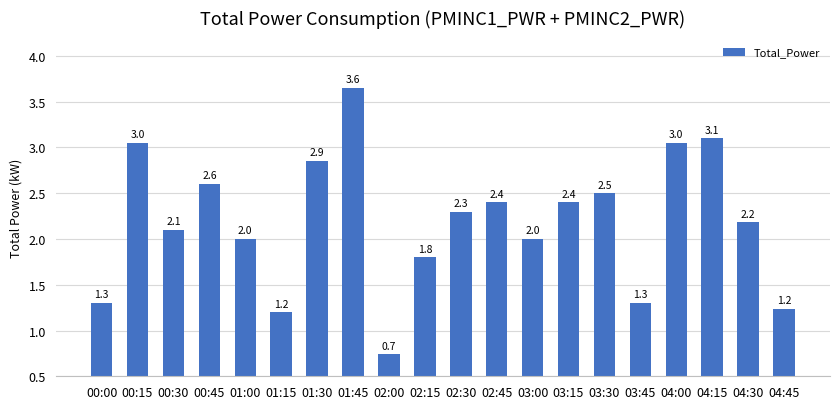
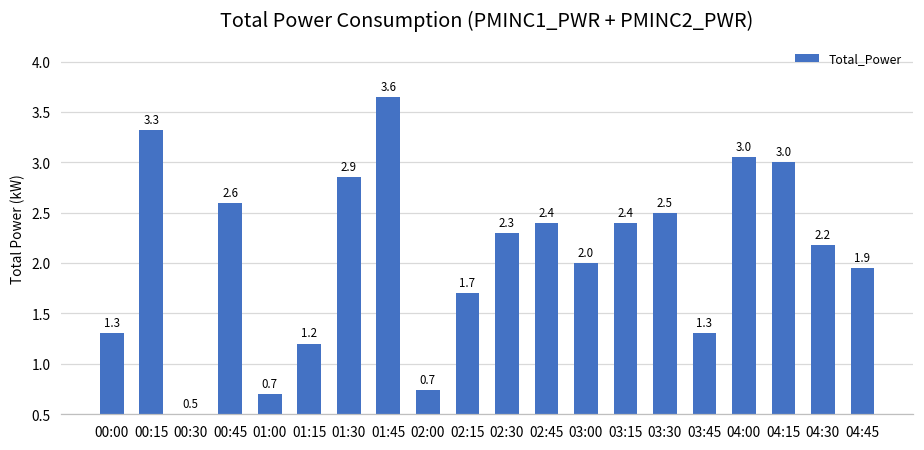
00:15: 3.0 -> 3.3
00:30: 2.1 -> 0.5
01:00: 2.0 -> 0.7
02:15: 1.8 -> 1.7
04:15: 3.1 -> 3.0
04:45: 1.2 -> 1.9
